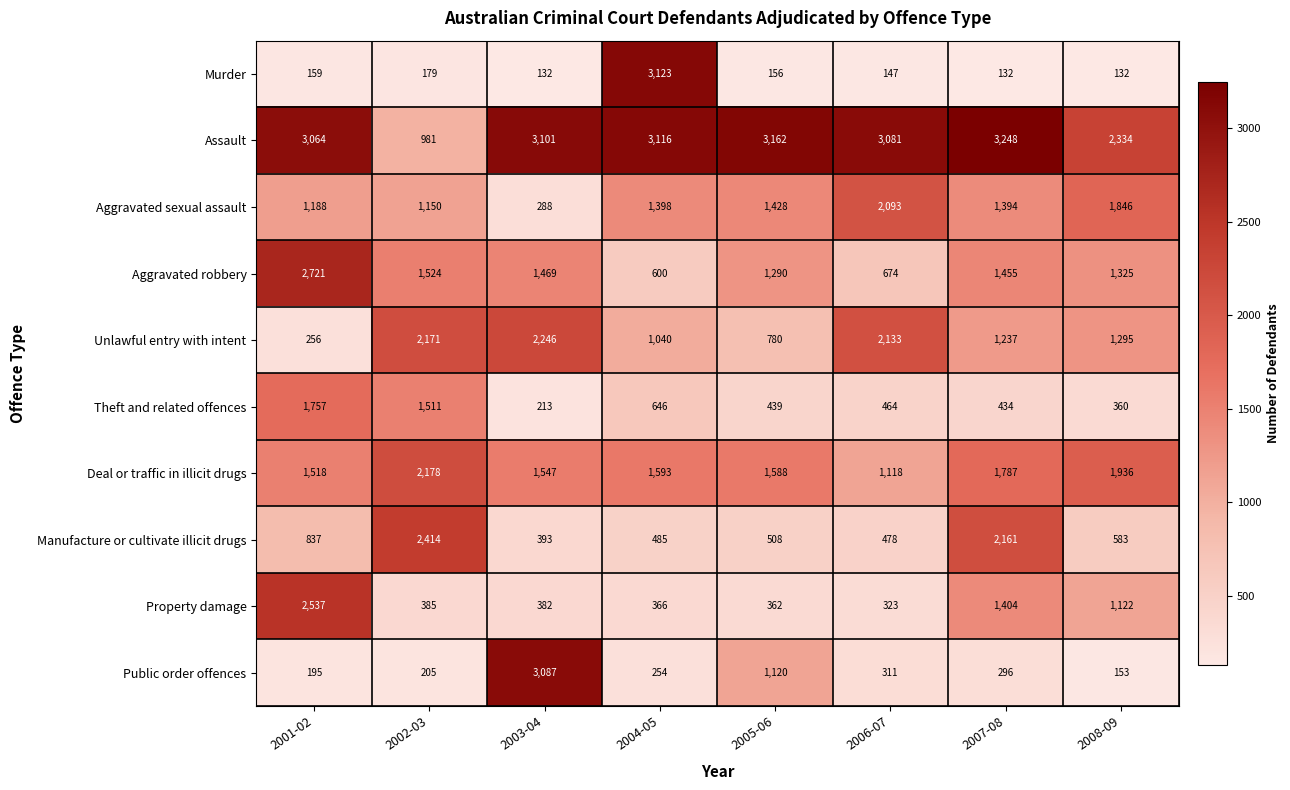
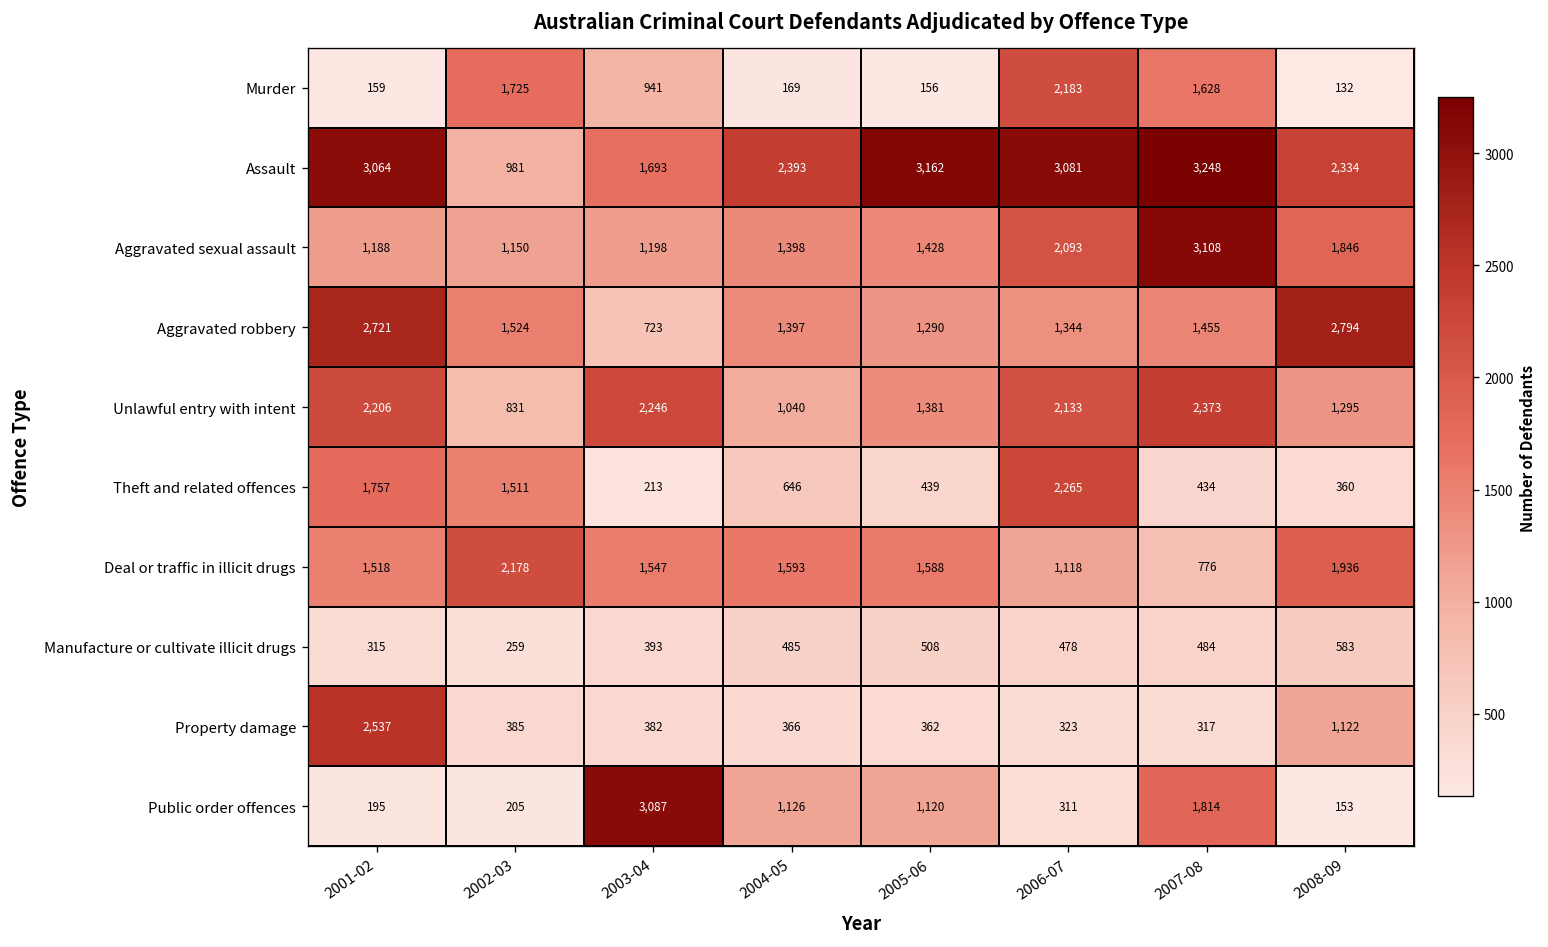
Murder, 2002-03: 179 -> 1,725
Murder, 2003-04: 132 -> 941
Murder, 2004-05: 3,123 -> 169
Murder, 2006-07: 147 -> 2,183
Murder, 2007-08: 132 -> 1,628
Assault, 2003-04: 3,101 -> 1,693
Assault, 2004-05: 3,116 -> 2,393
Aggravated sexual assault, 2003-04: 288 -> 1,198
Aggravated sexual assault, 2007-08: 1,394 -> 3,108
Aggravated robbery, 2003-04: 1,469 -> 723
Aggravated robbery, 2004-05: 600 -> 1,397
Aggravated robbery, 2006-07: 674 -> 1,344
Aggravated robbery, 2008-09: 1,325 -> 2,794
Unlawful entry with intent, 2001-02: 256 -> 2,206
Unlawful entry with intent, 2002-03: 2,171 -> 831
Unlawful entry with intent, 2005-06: 780 -> 1,381
Unlawful entry with intent, 2007-08: 1,237 -> 2,373
Theft and related offences, 2006-07: 464 -> 2,265
Deal or traffic in illicit drugs, 2007-08: 1,787 -> 776
Manufacture or cultivate illicit drugs, 2001-02: 837 -> 315
Manufacture or cultivate illicit drugs, 2002-03: 2,414 -> 259
Manufacture or cultivate illicit drugs, 2007-08: 2,161 -> 484
Property damage, 2007-08: 1,404 -> 317
Public order offences, 2004-05: 254 -> 1,126
Public order offences, 2007-08: 296 -> 1,814
